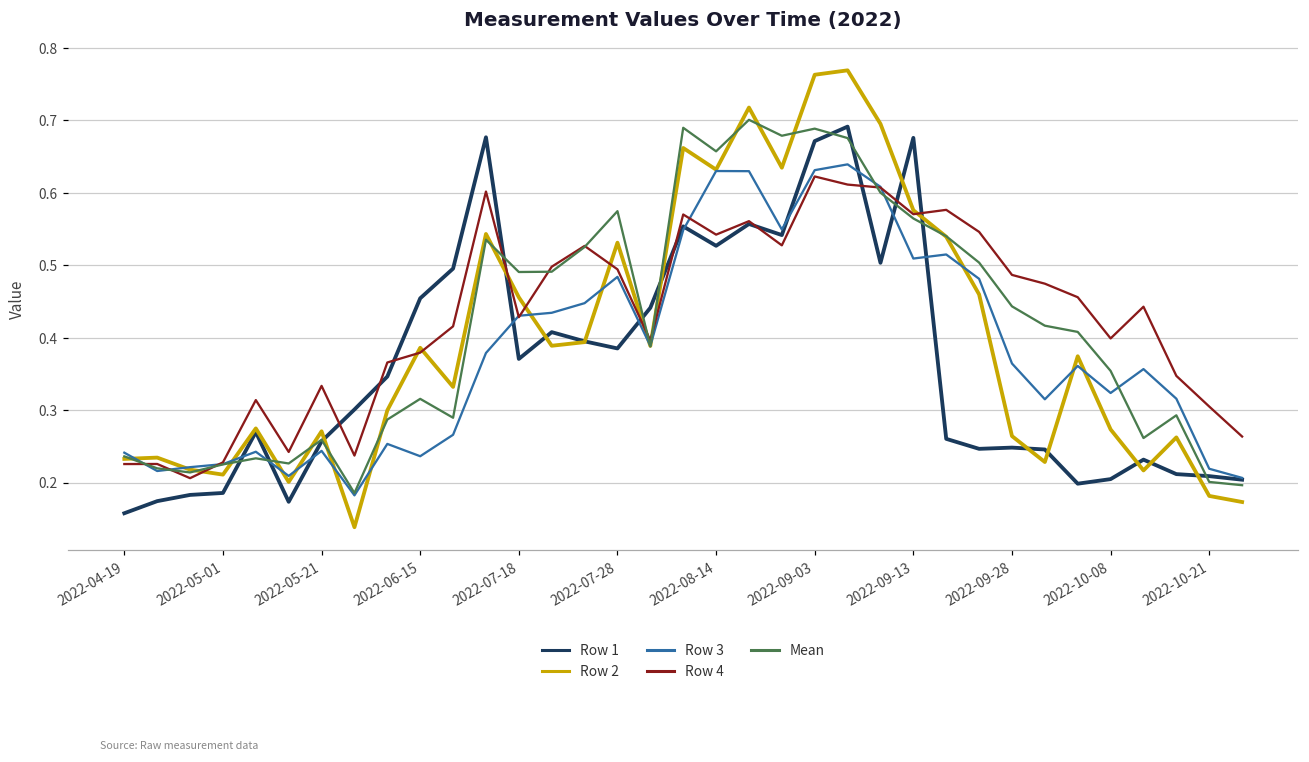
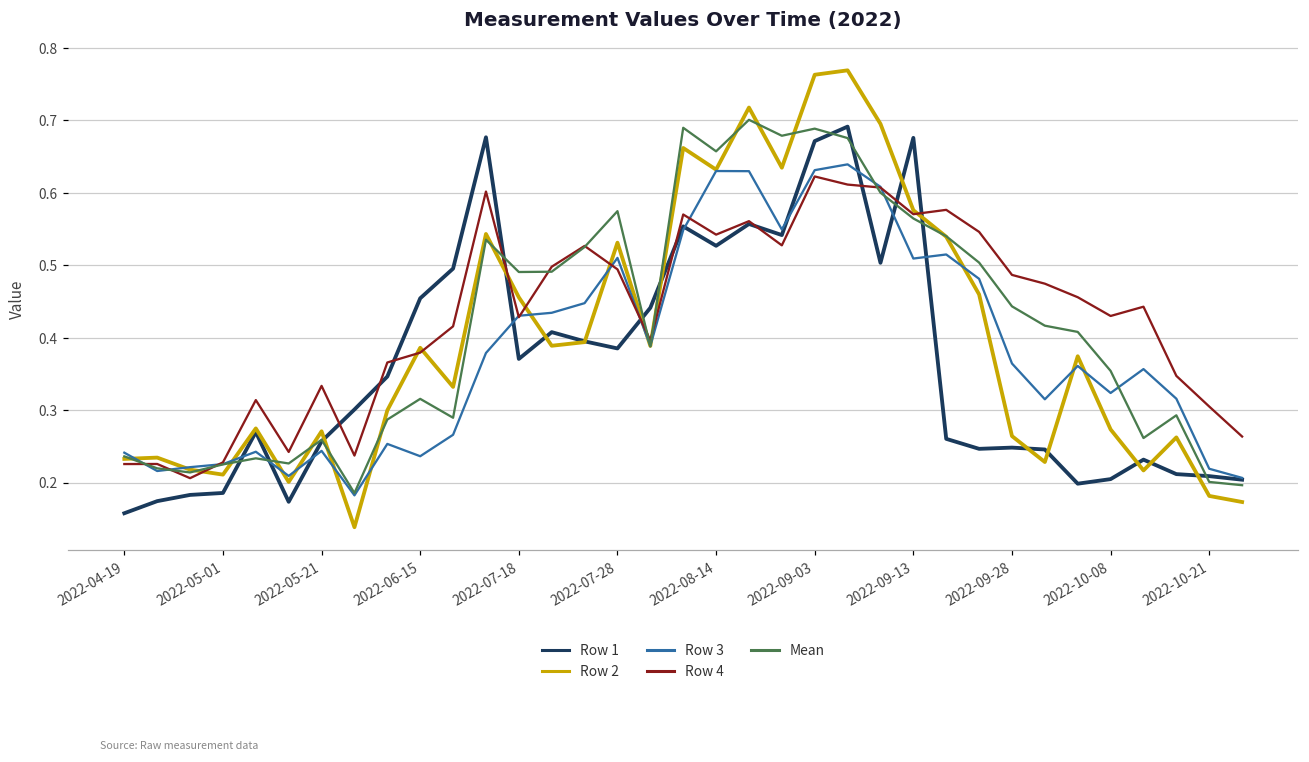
Row 3, 2022-07-28: 0.48 -> 0.51
Row 4, 2022-10-08: 0.40 -> 0.43
